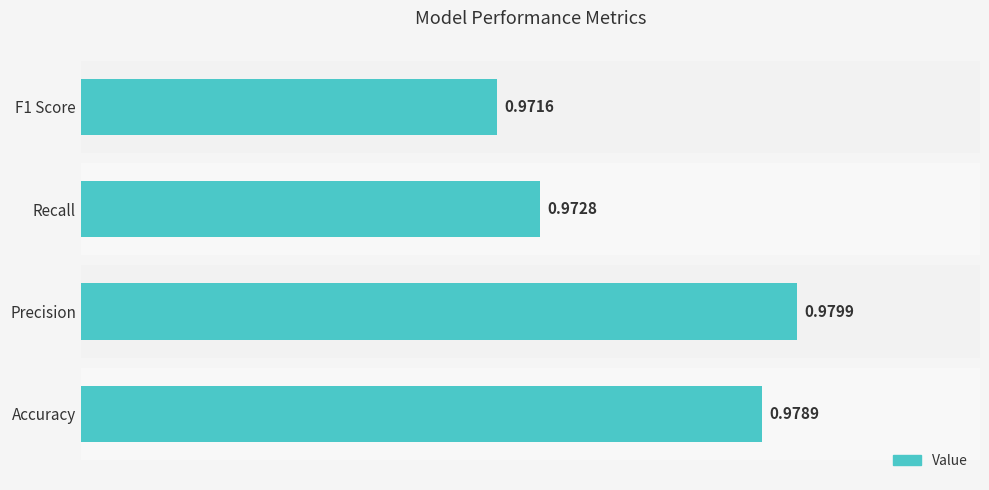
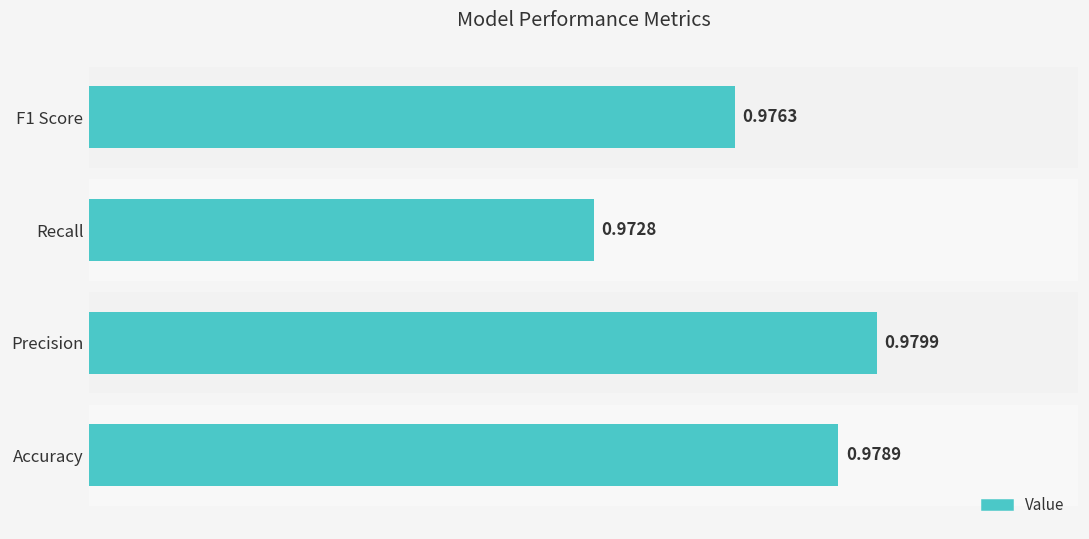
F1 Score: 0.9716 -> 0.9763
